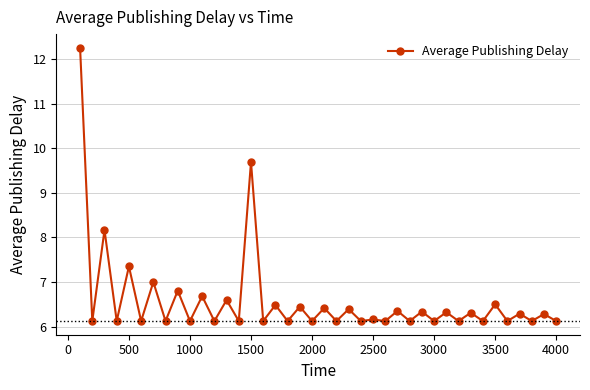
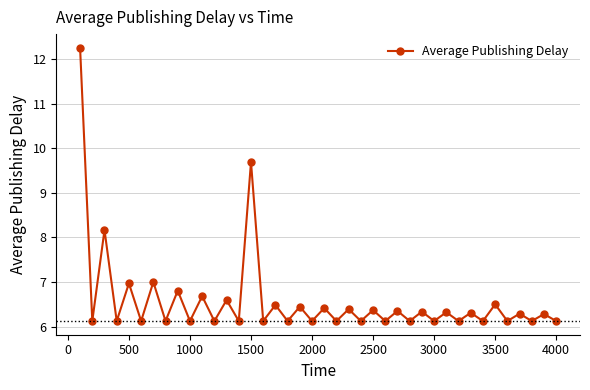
500: 7.4 -> 7.0
2500: 6.2 -> 6.4
